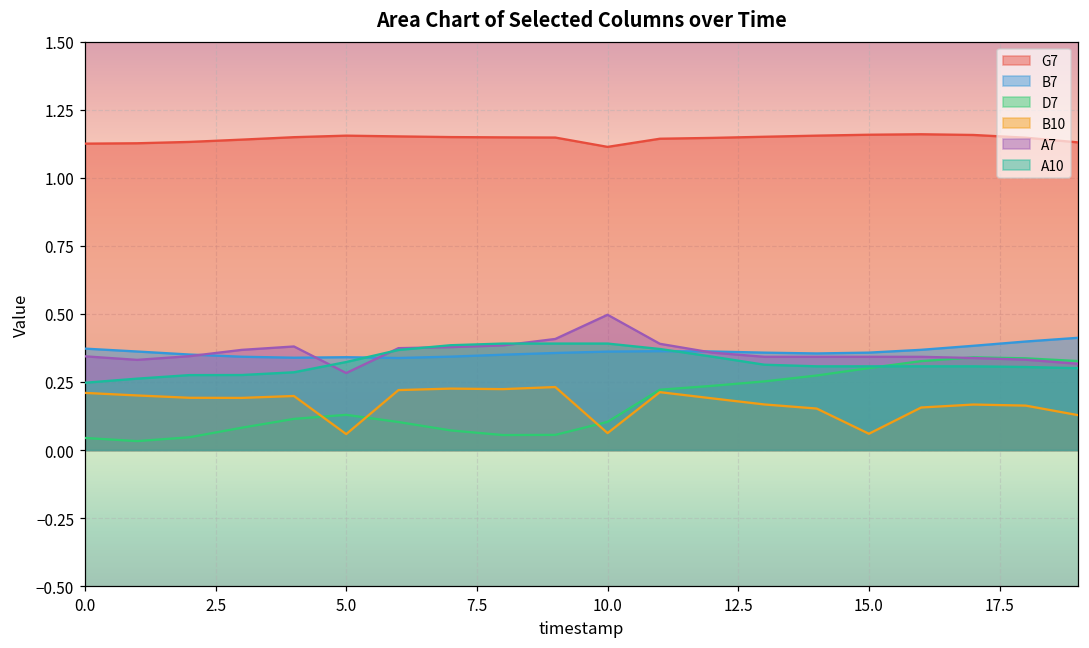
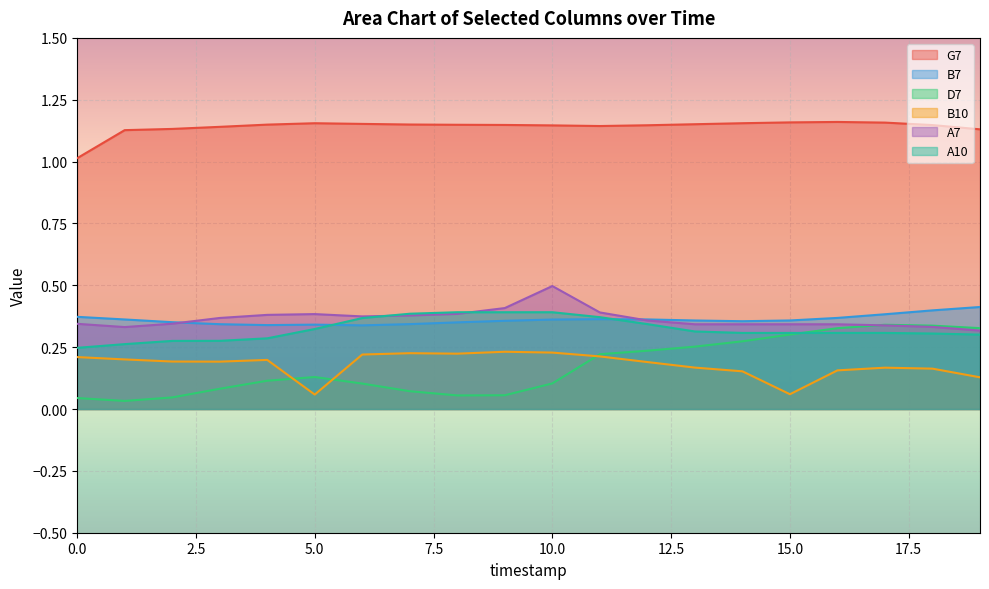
G7, 0.0: 1.13 -> 1.01
A7, 5.0: 0.28 -> 0.38
G7, 10.0: 1.11 -> 1.15
B10, 10.0: 0.06 -> 0.23
